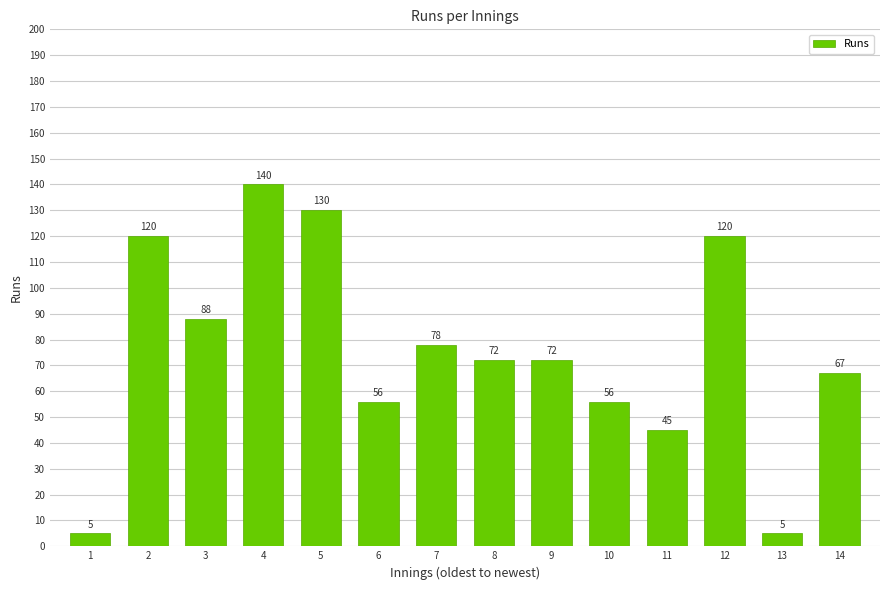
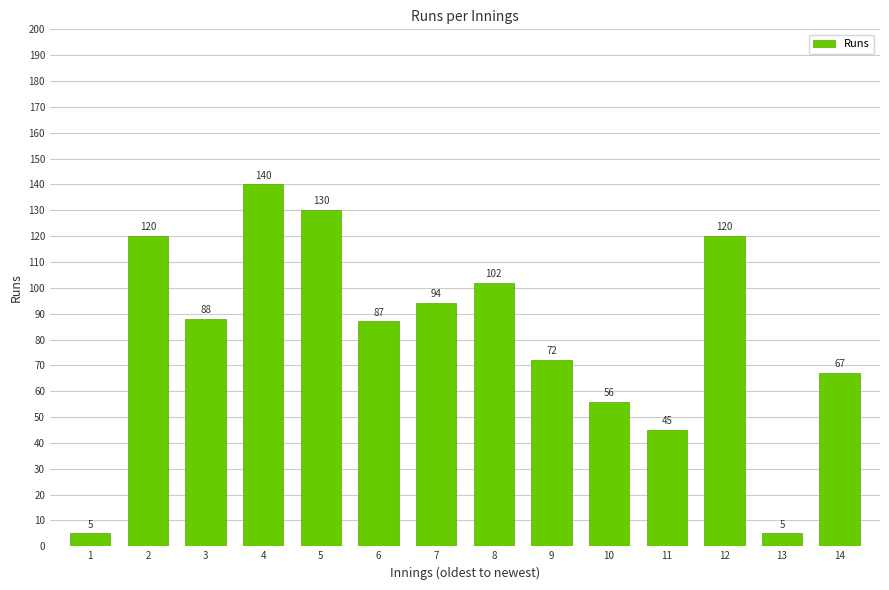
6: 56 -> 87
7: 78 -> 94
8: 72 -> 102
